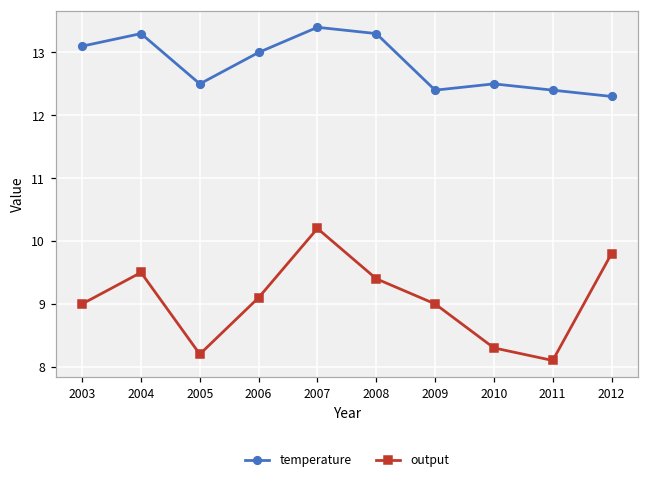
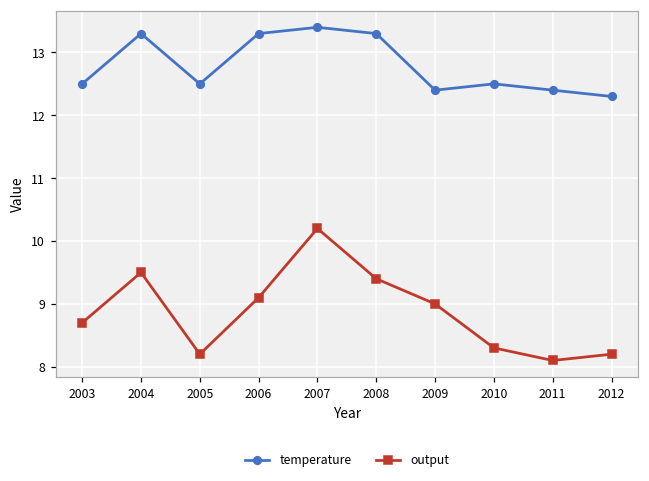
temperature, 2003: 13.1 -> 12.5
output, 2003: 9.0 -> 8.7
temperature, 2006: 13.0 -> 13.3
output, 2012: 9.8 -> 8.2
